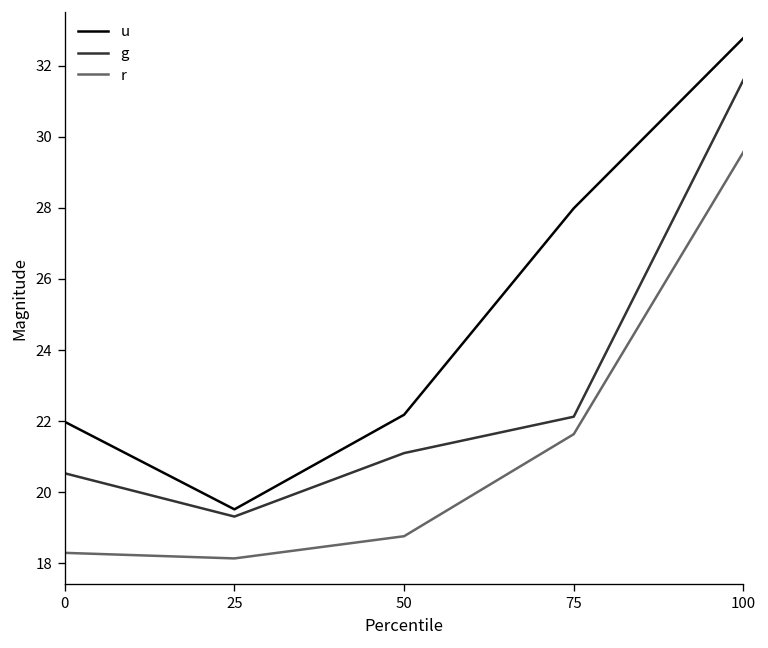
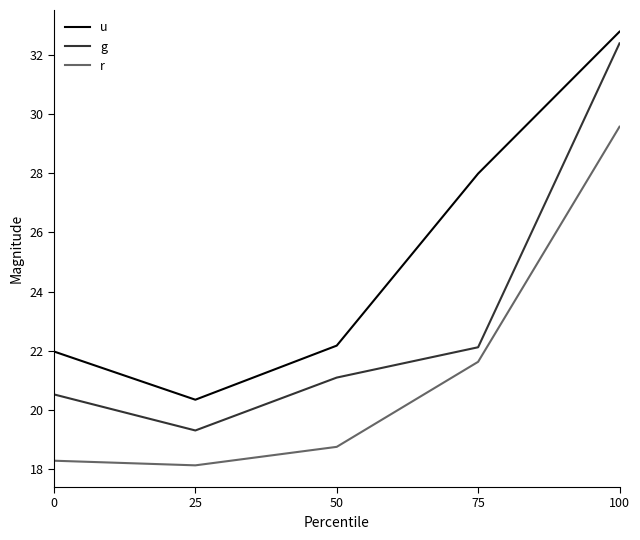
u, 25: 19.5 -> 20.4
g, 100: 31.6 -> 32.4
